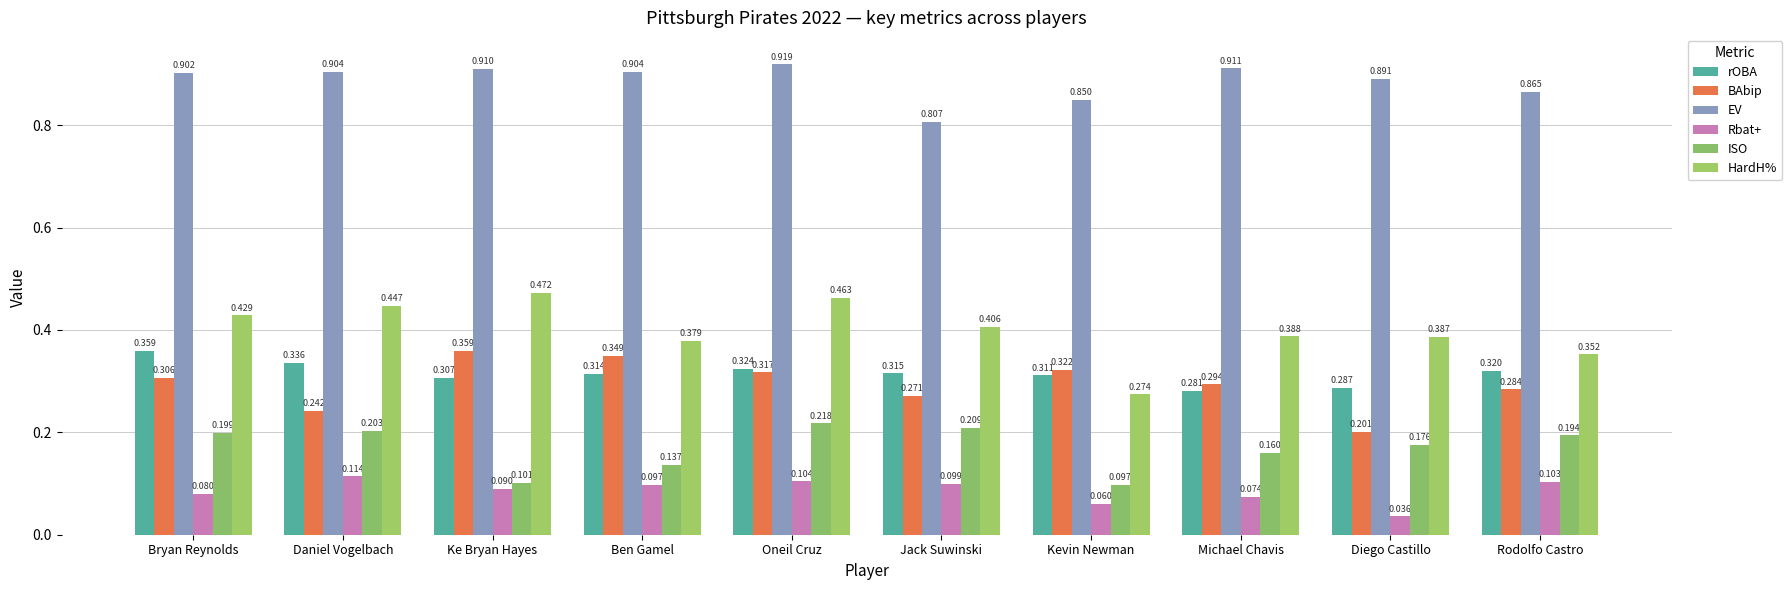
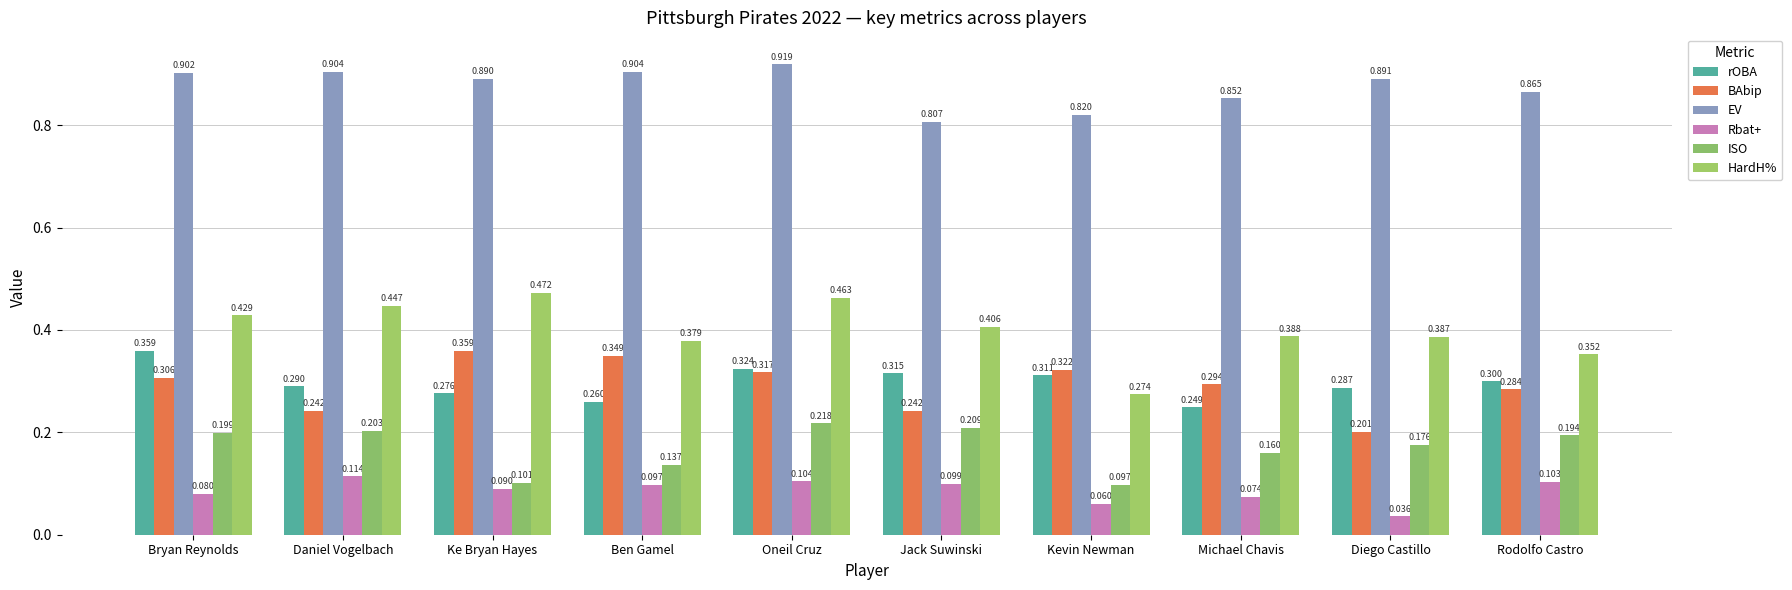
rOBA, Daniel Vogelbach: 0.336 -> 0.290
rOBA, Ke Bryan Hayes: 0.307 -> 0.276
EV, Ke Bryan Hayes: 0.910 -> 0.890
rOBA, Ben Gamel: 0.314 -> 0.260
BAbip, Jack Suwinski: 0.271 -> 0.242
EV, Kevin Newman: 0.850 -> 0.820
rOBA, Michael Chavis: 0.281 -> 0.249
EV, Michael Chavis: 0.911 -> 0.852
rOBA, Rodolfo Castro: 0.320 -> 0.300
